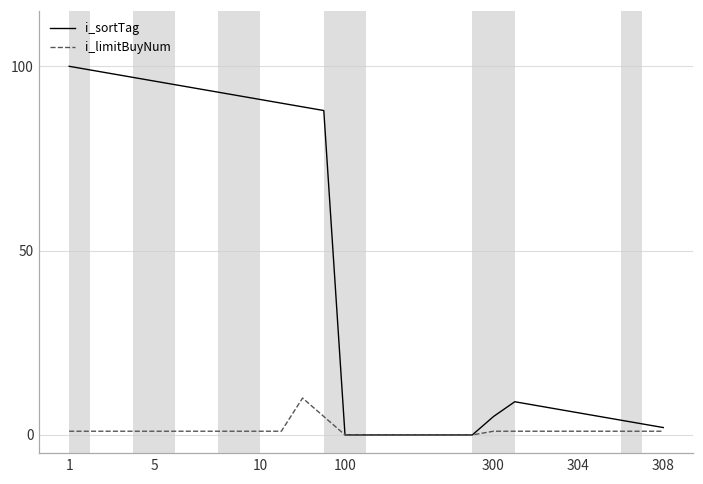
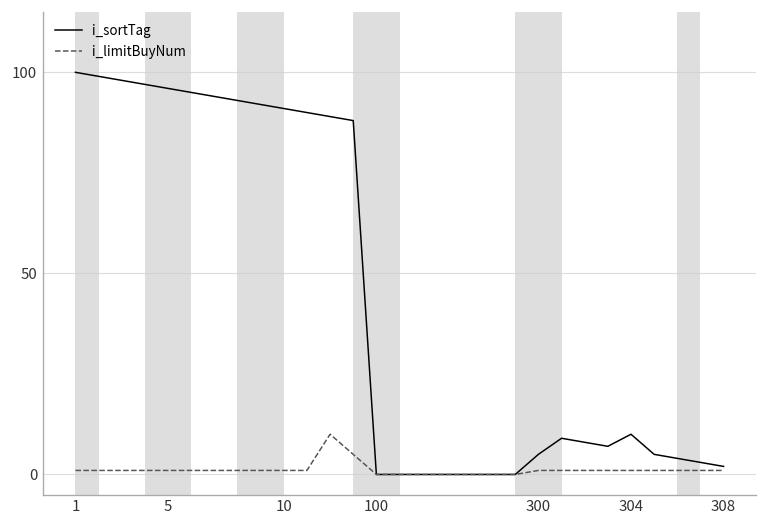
i_sortTag, 304: 6 -> 10
